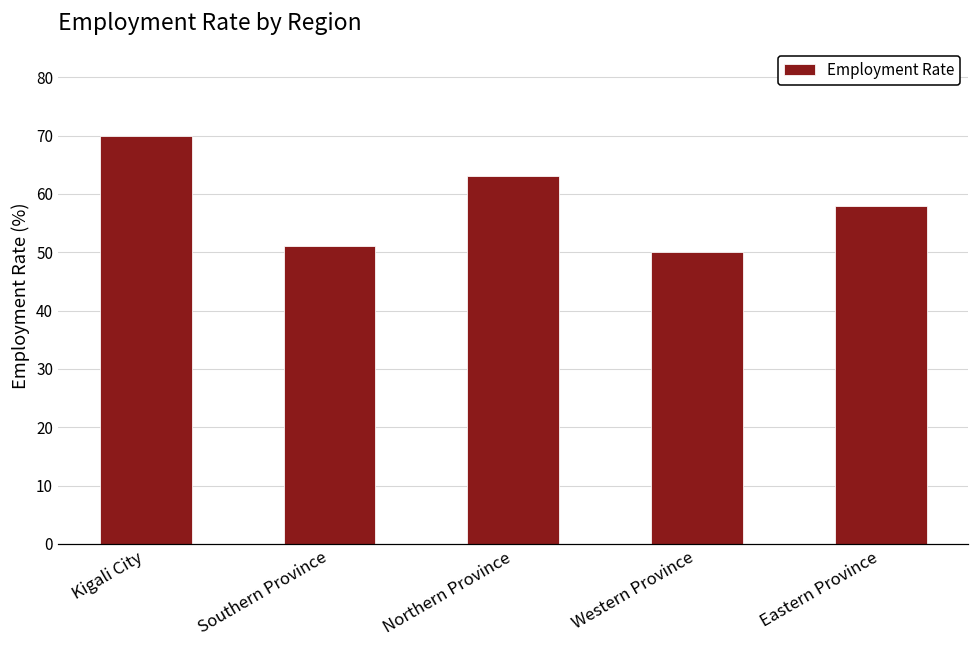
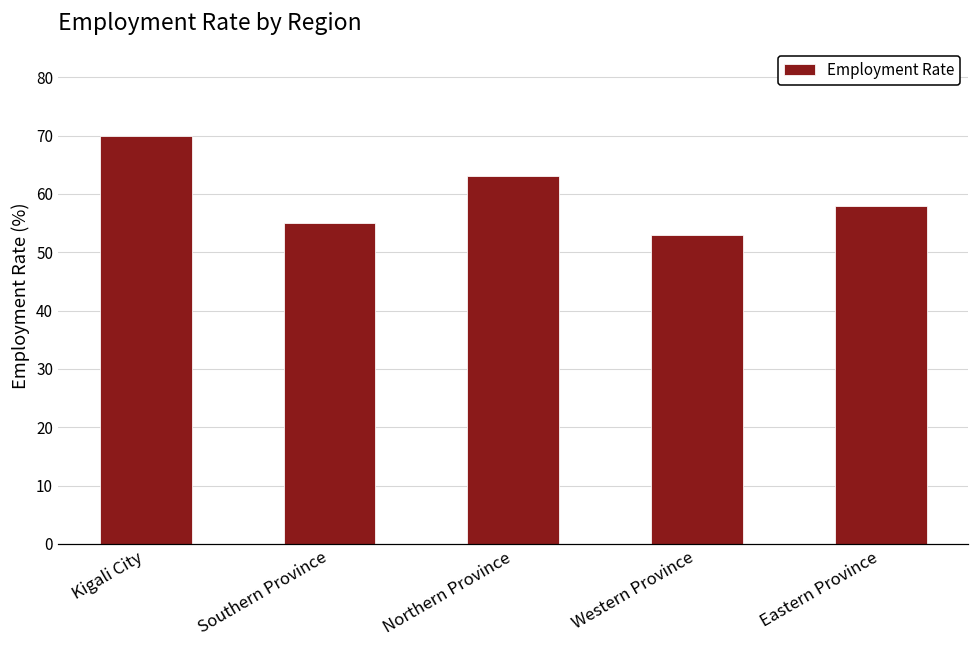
Southern Province: 51 -> 55
Western Province: 50 -> 53
